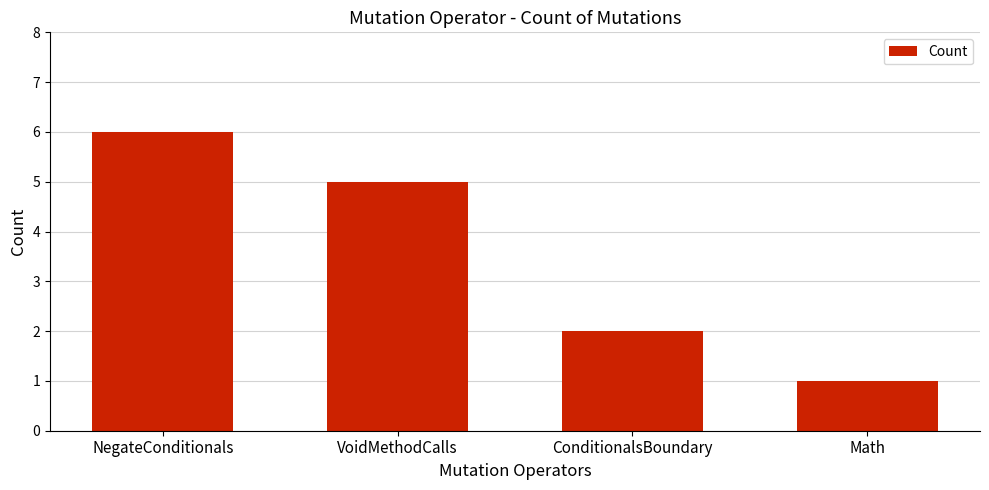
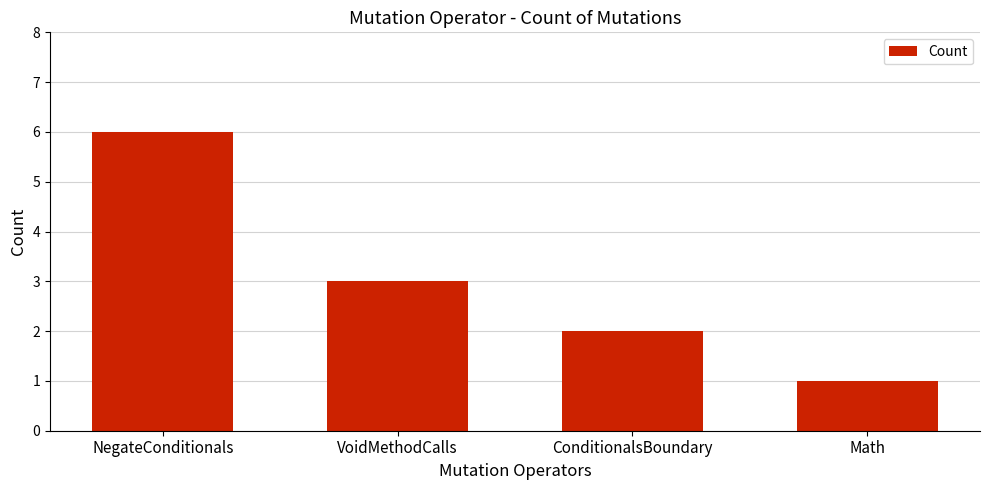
VoidMethodCalls: 5 -> 3
